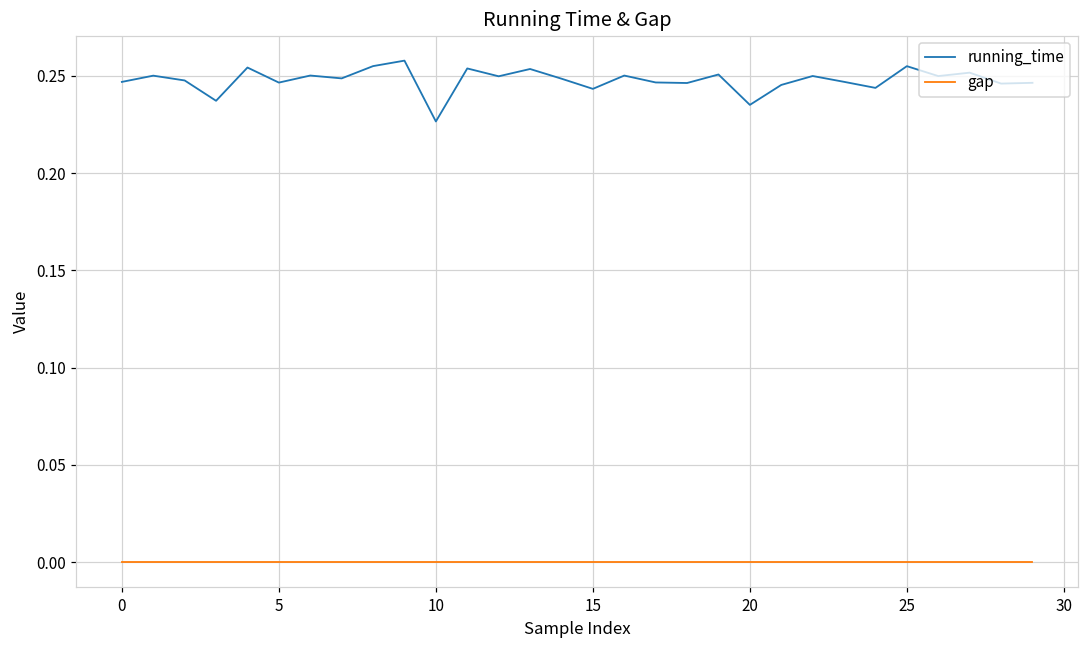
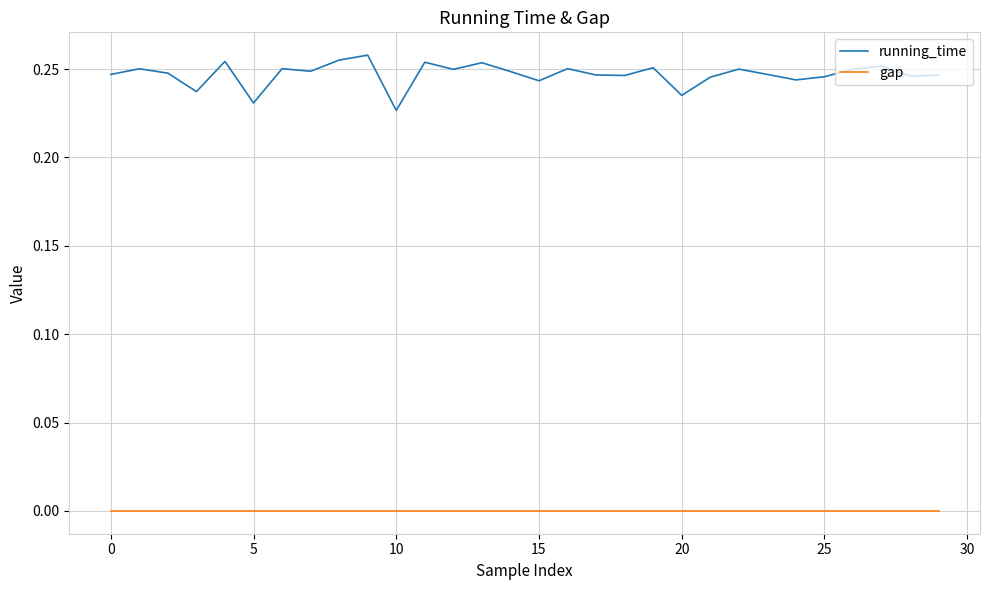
running_time, 5: 0.247 -> 0.231
running_time, 25: 0.255 -> 0.246
